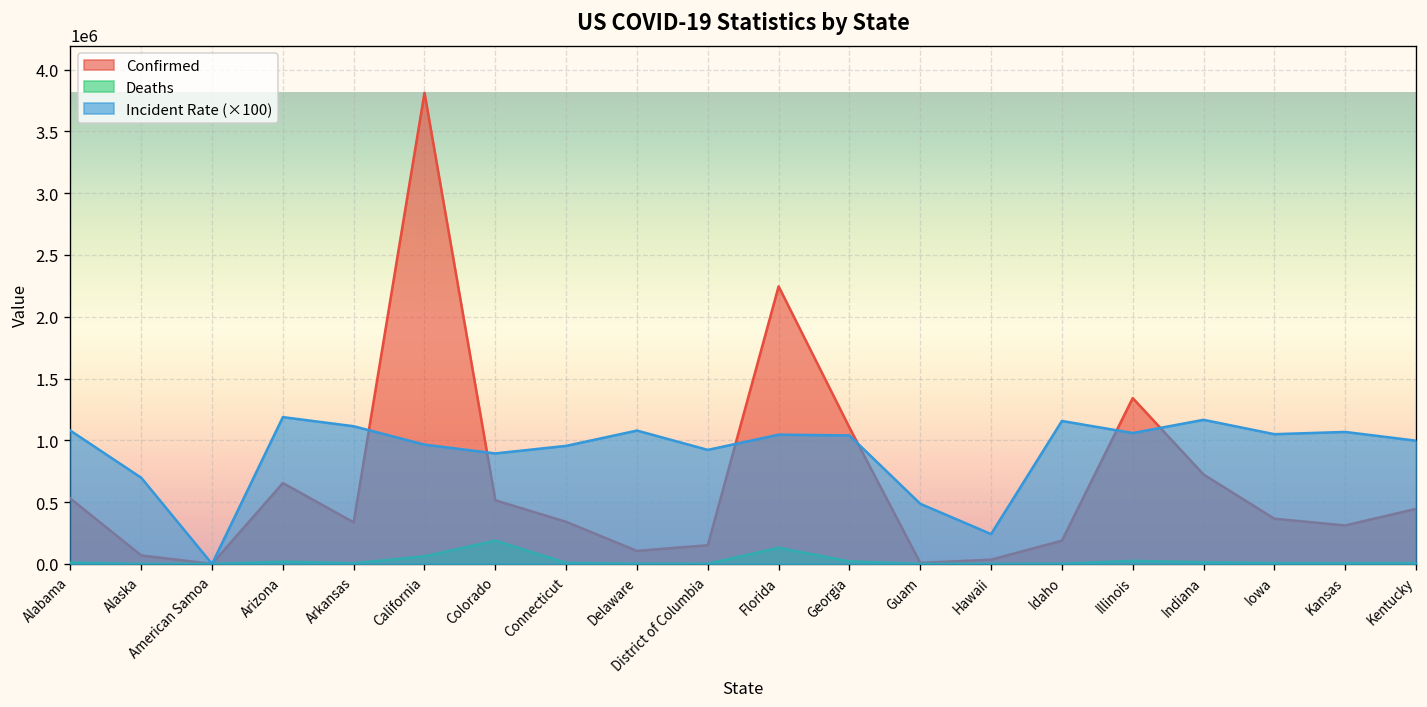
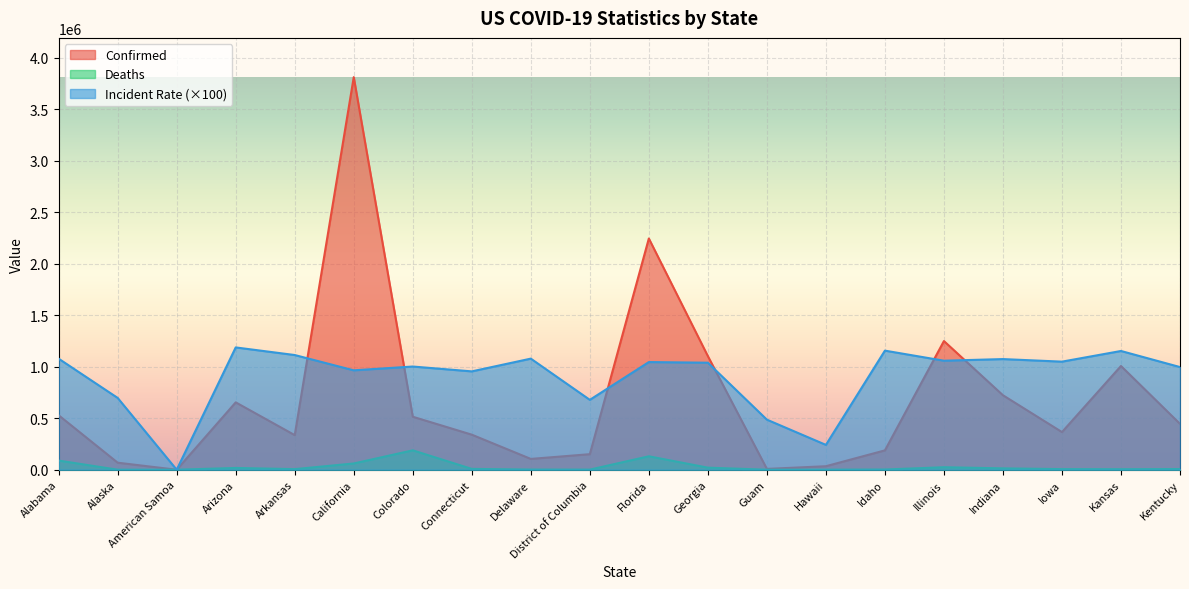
Deaths, Alabama: 10000 -> 90000
Incident Rate (×100), Colorado: 890000 -> 1000000
Incident Rate (×100), District of Columbia: 920000 -> 680000
Confirmed, Illinois: 1340000 -> 1250000
Incident Rate (×100), Indiana: 1170000 -> 1070000
Confirmed, Kansas: 310000 -> 1010000
Incident Rate (×100), Kansas: 1070000 -> 1150000
